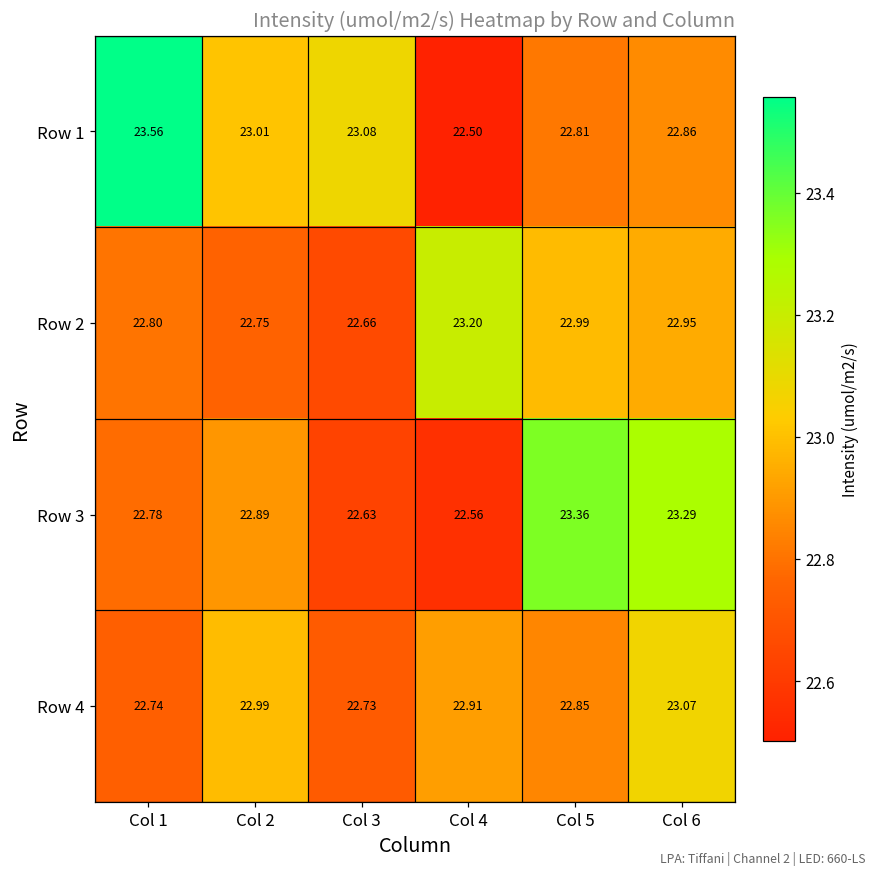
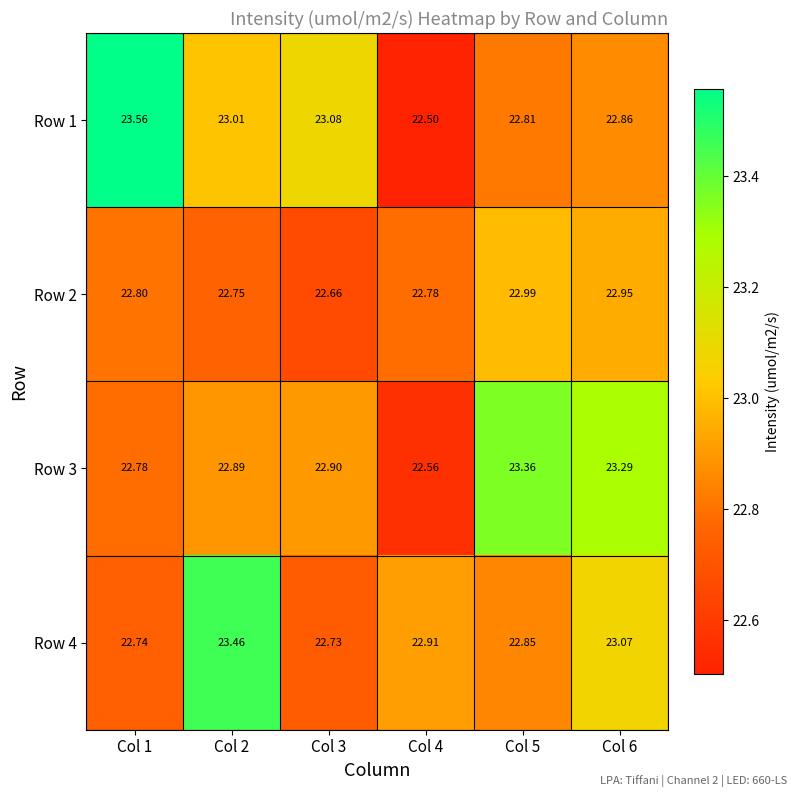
Row 2, Col 4: 23.20 -> 22.78
Row 3, Col 3: 22.63 -> 22.90
Row 4, Col 2: 22.99 -> 23.46
